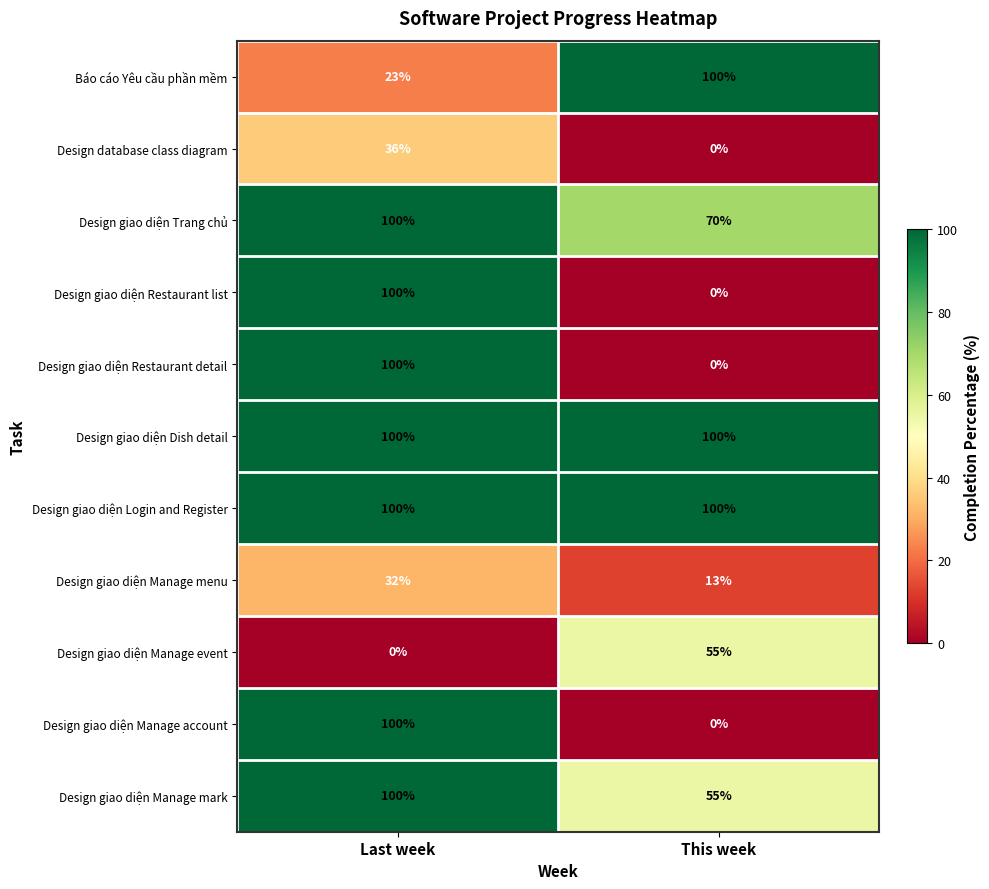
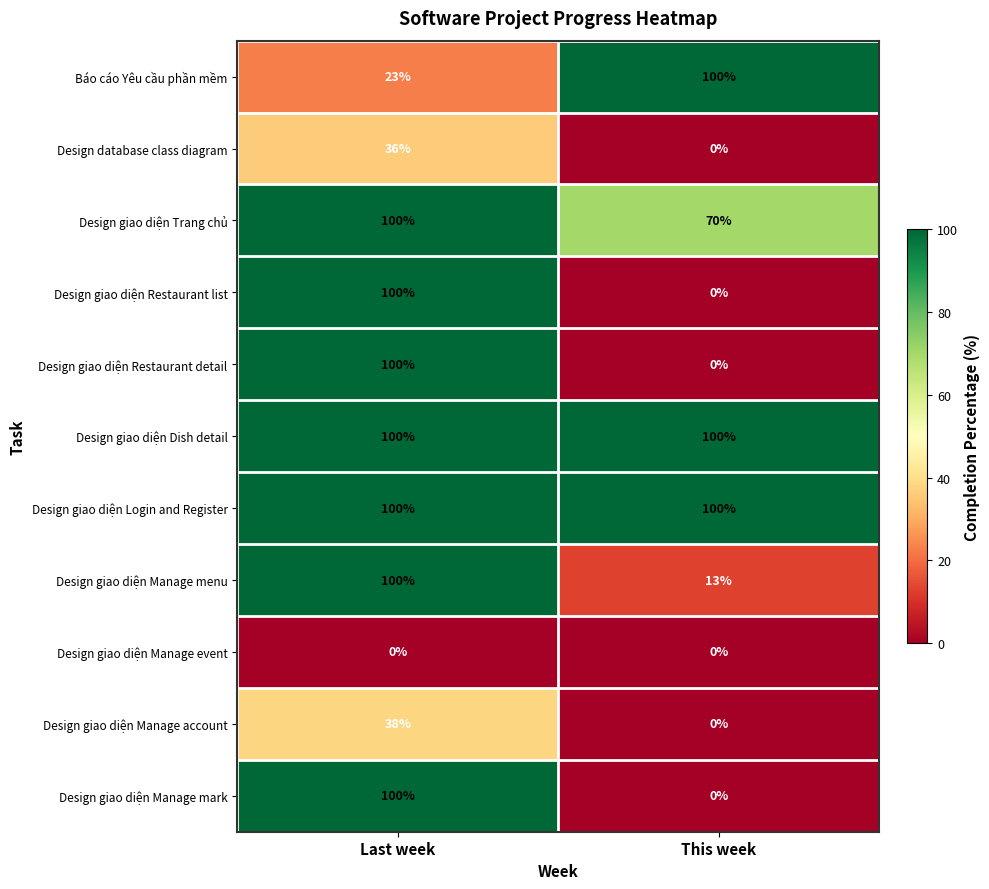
Design giao diện Manage menu, Last week: 32% -> 100%
Design giao diện Manage event, This week: 55% -> 0%
Design giao diện Manage account, Last week: 100% -> 38%
Design giao diện Manage mark, This week: 55% -> 0%
